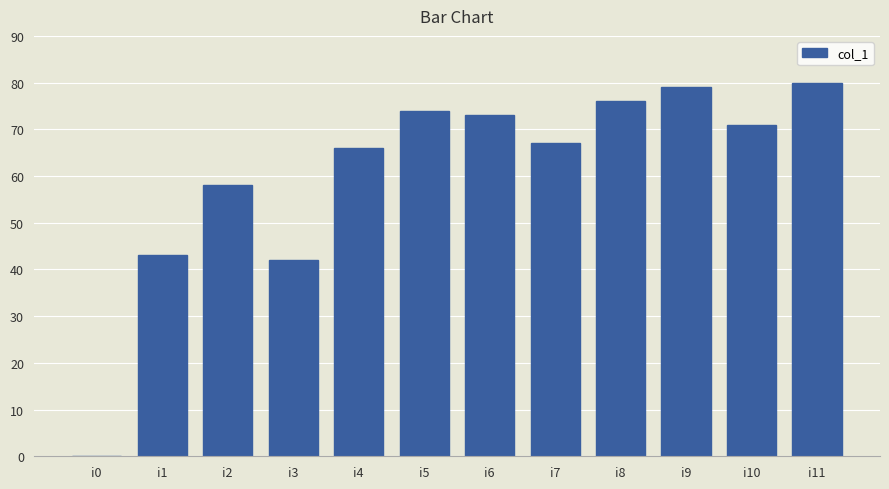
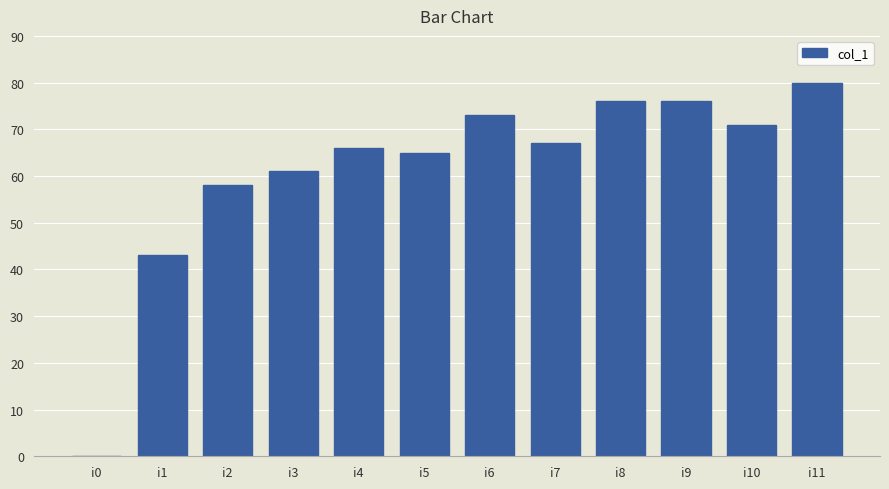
i3: 42 -> 61
i5: 74 -> 65
i9: 79 -> 76
